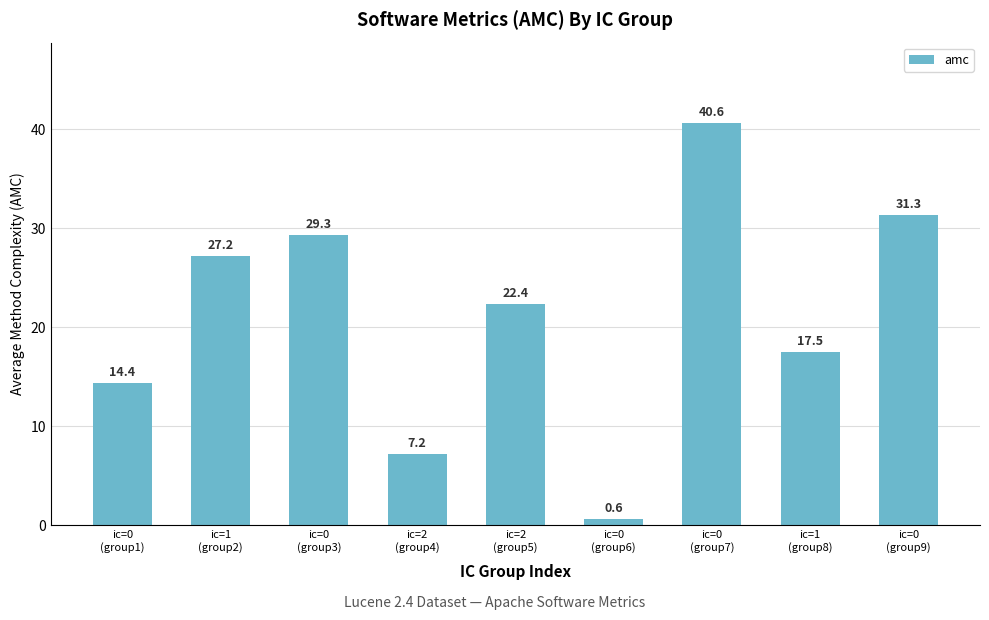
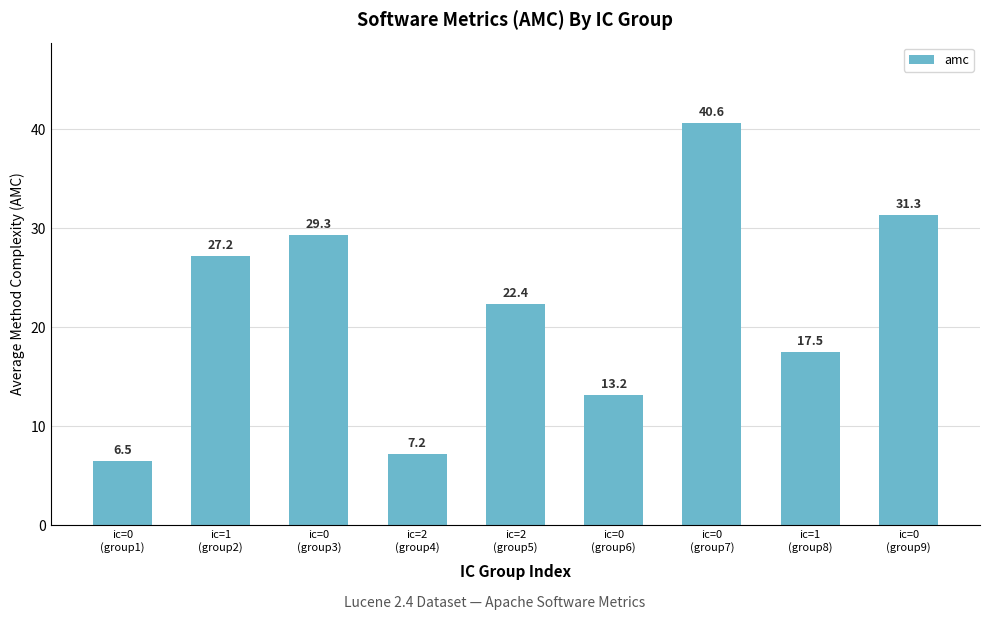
ic=0 (group1): 14.4 -> 6.5
ic=0 (group6): 0.6 -> 13.2
